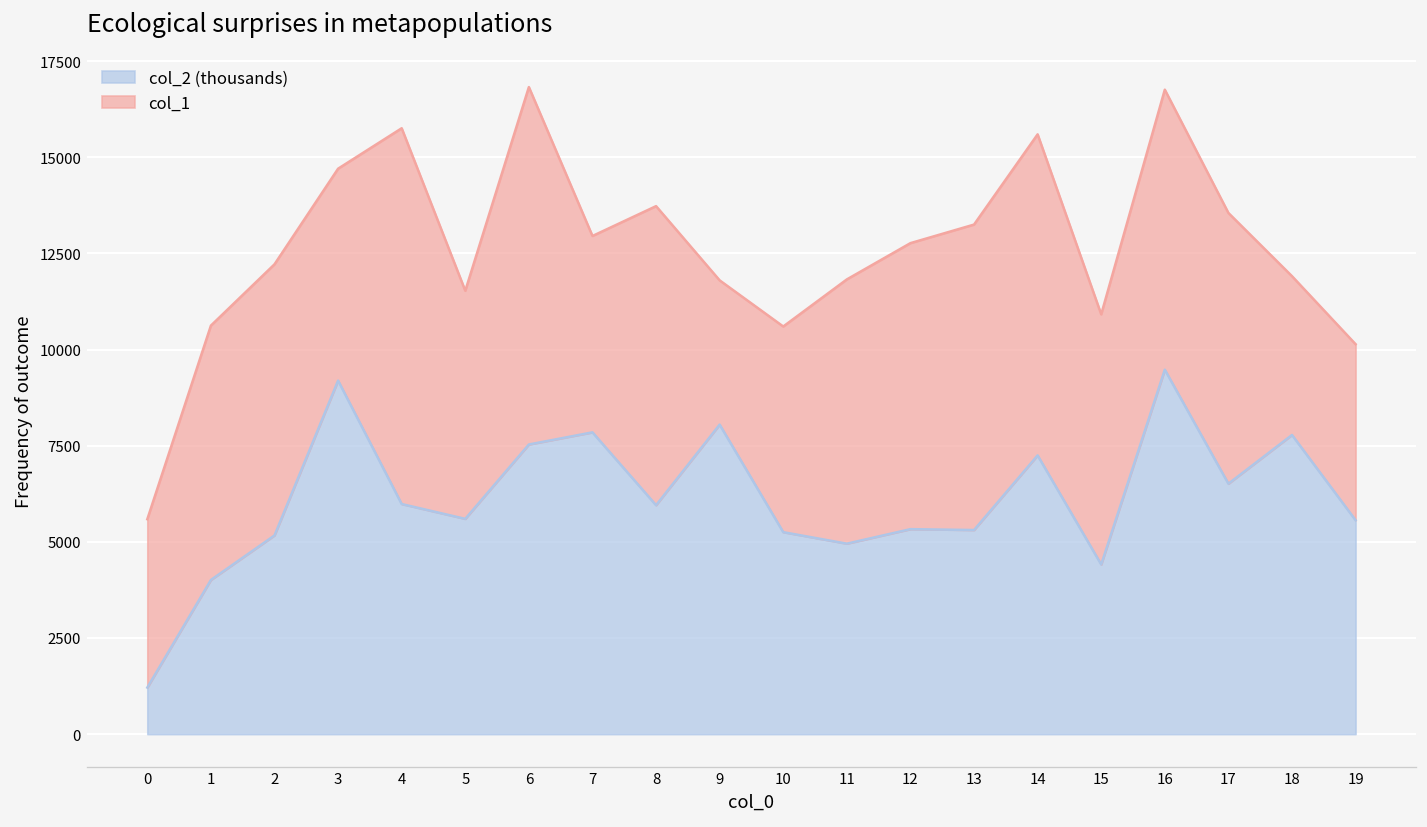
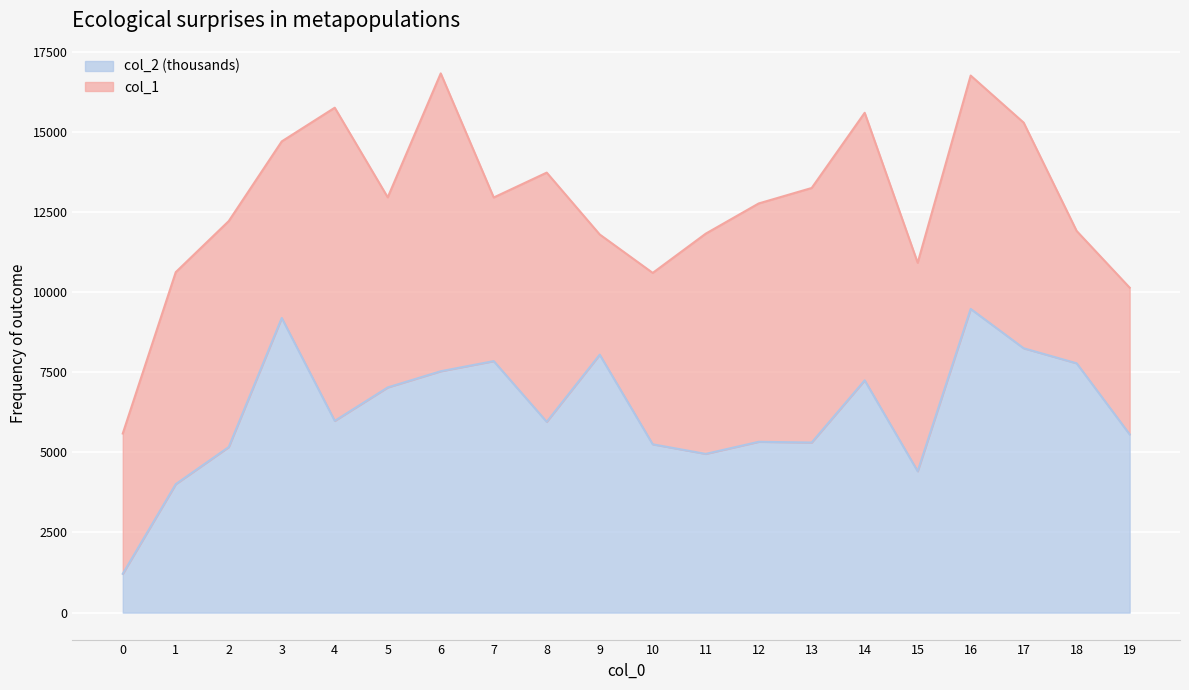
col_2 (thousands), 5: 5600 -> 7000
col_2 (thousands), 17: 6500 -> 8200
